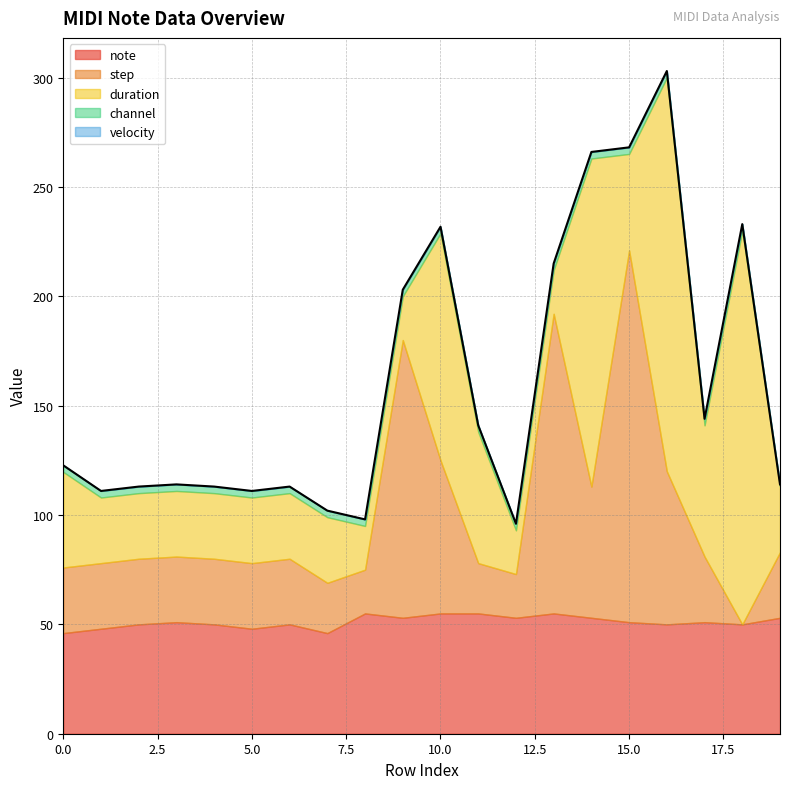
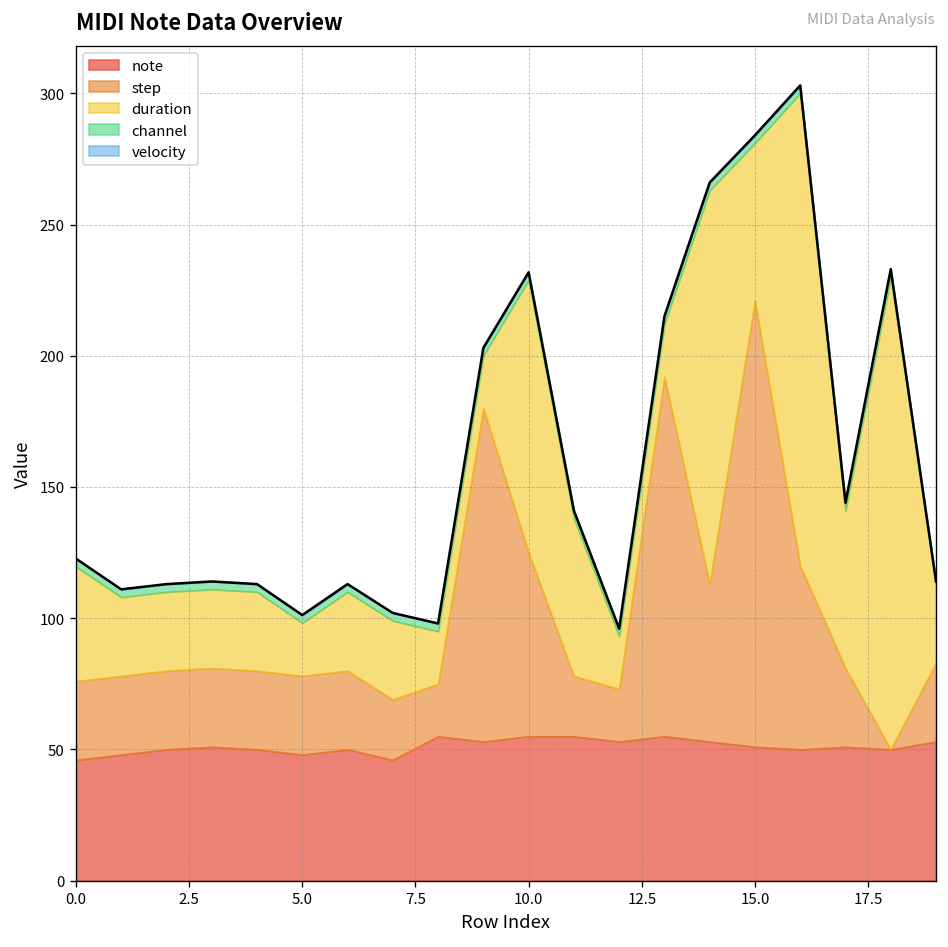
duration, 5.0: 30 -> 20
duration, 15.0: 44 -> 60
